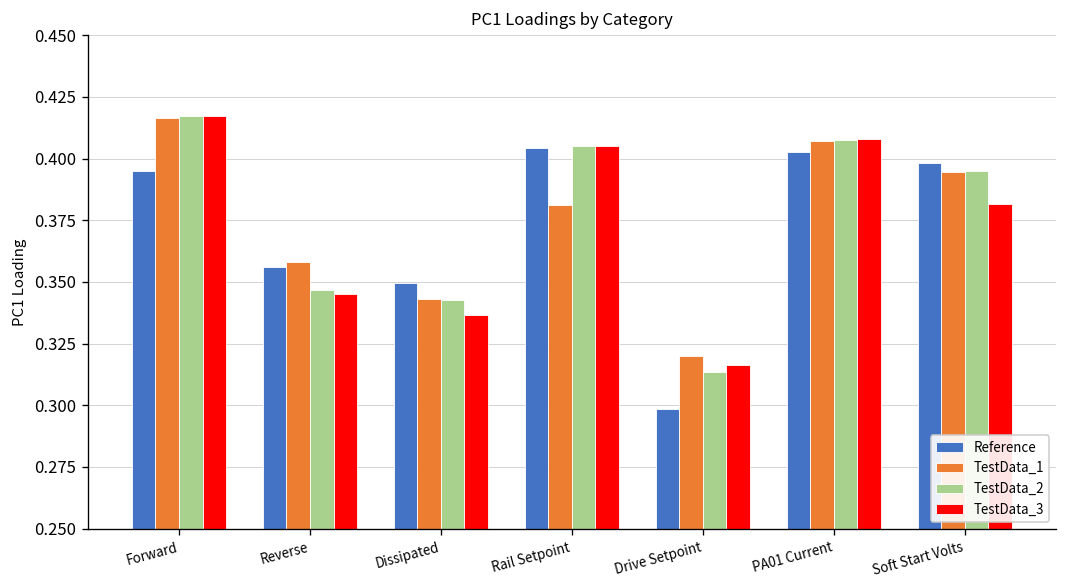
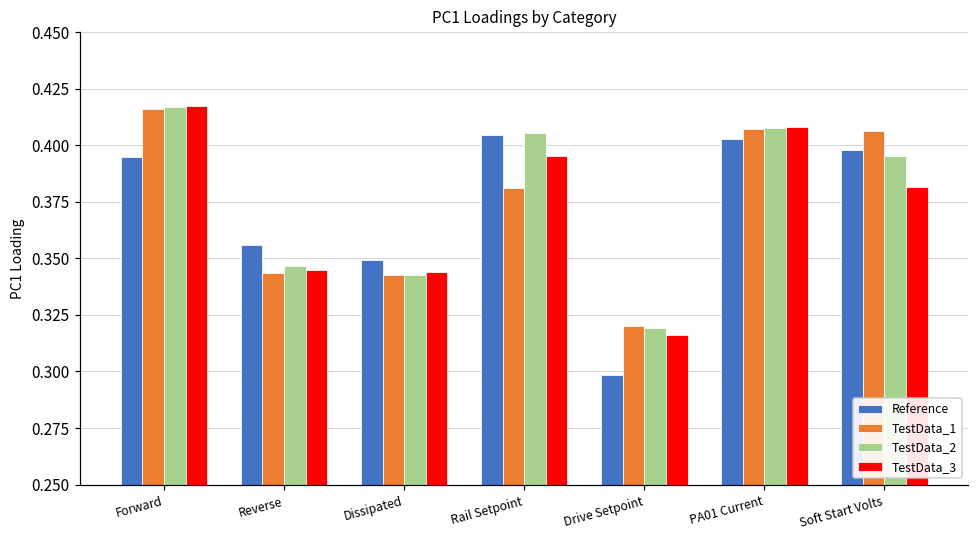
TestData_1, Reverse: 0.358 -> 0.344
TestData_3, Dissipated: 0.337 -> 0.344
TestData_3, Rail Setpoint: 0.405 -> 0.395
TestData_2, Drive Setpoint: 0.313 -> 0.319
TestData_1, Soft Start Volts: 0.394 -> 0.406
